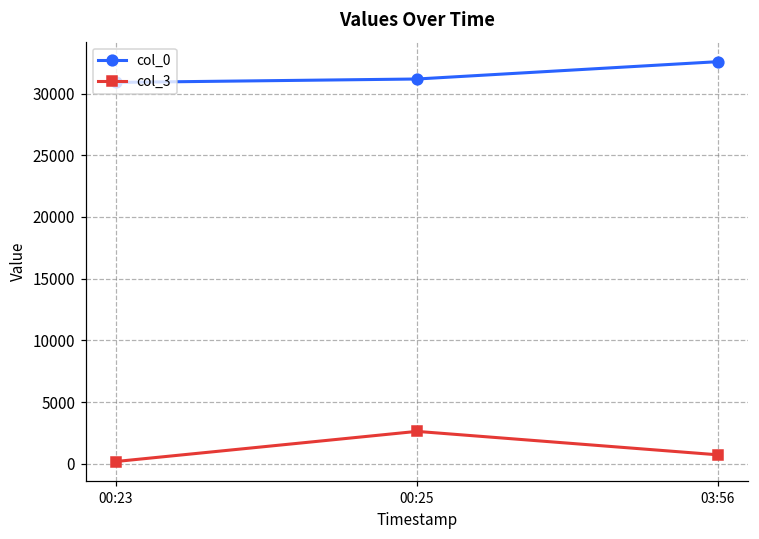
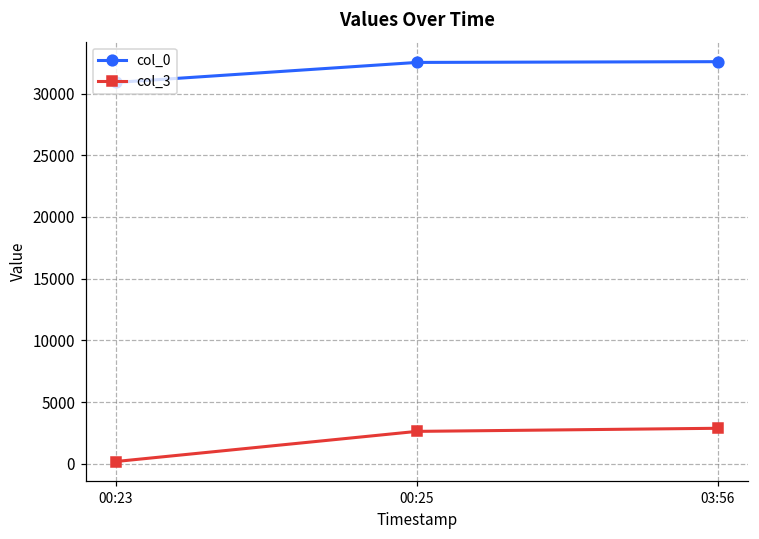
col_0, 00:25: 31200 -> 32500
col_3, 03:56: 700 -> 2900
